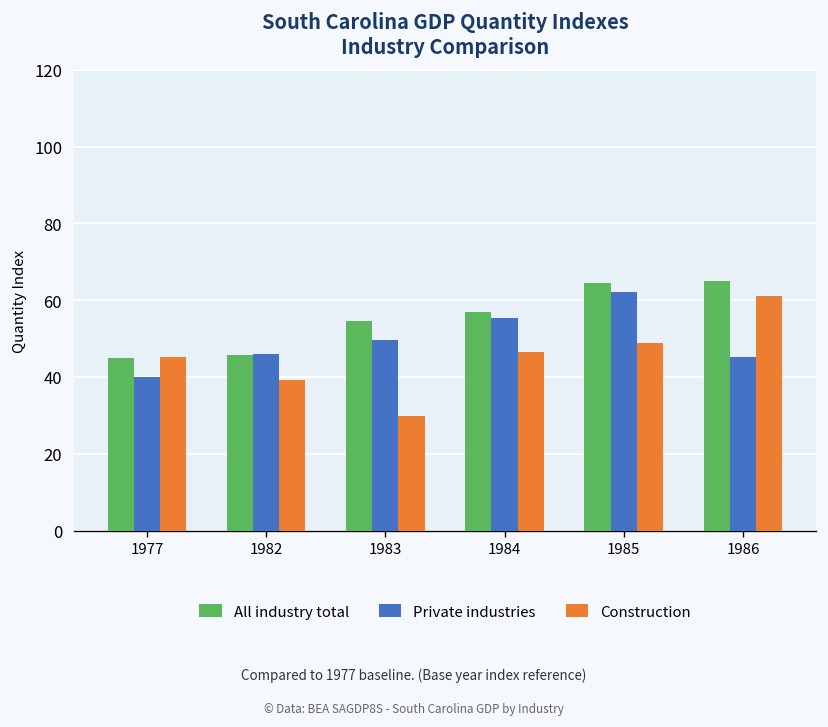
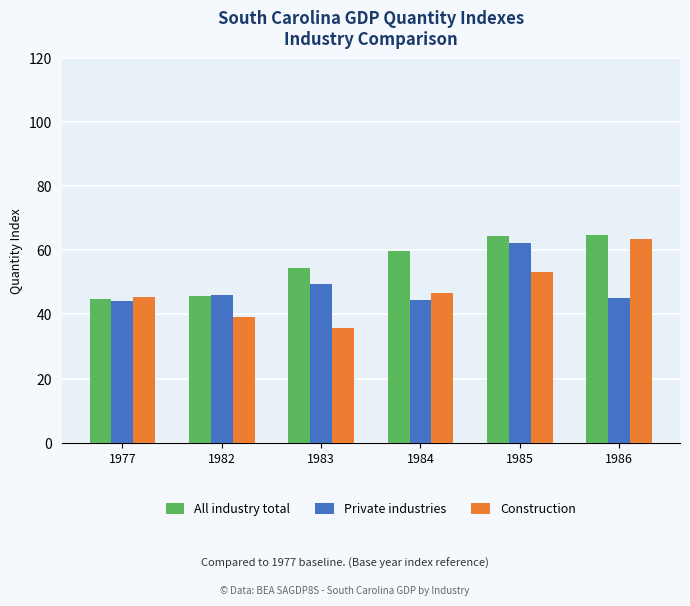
Private industries, 1977: 40 -> 44
Construction, 1983: 30 -> 36
All industry total, 1984: 57 -> 60
Private industries, 1984: 55 -> 45
Construction, 1985: 49 -> 53
Construction, 1986: 61 -> 64
